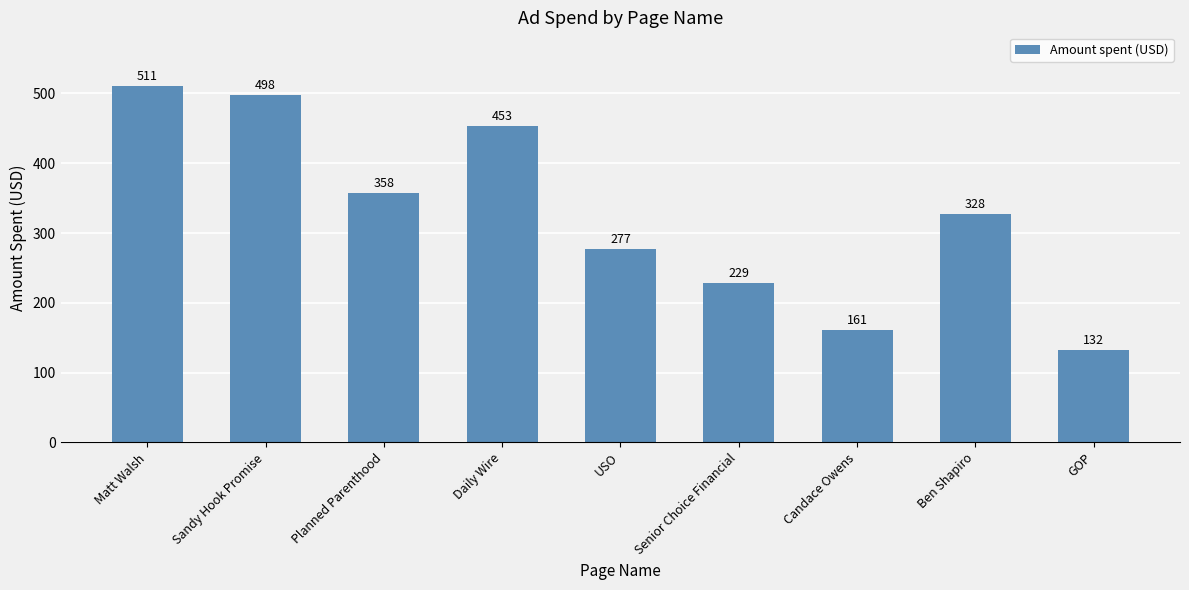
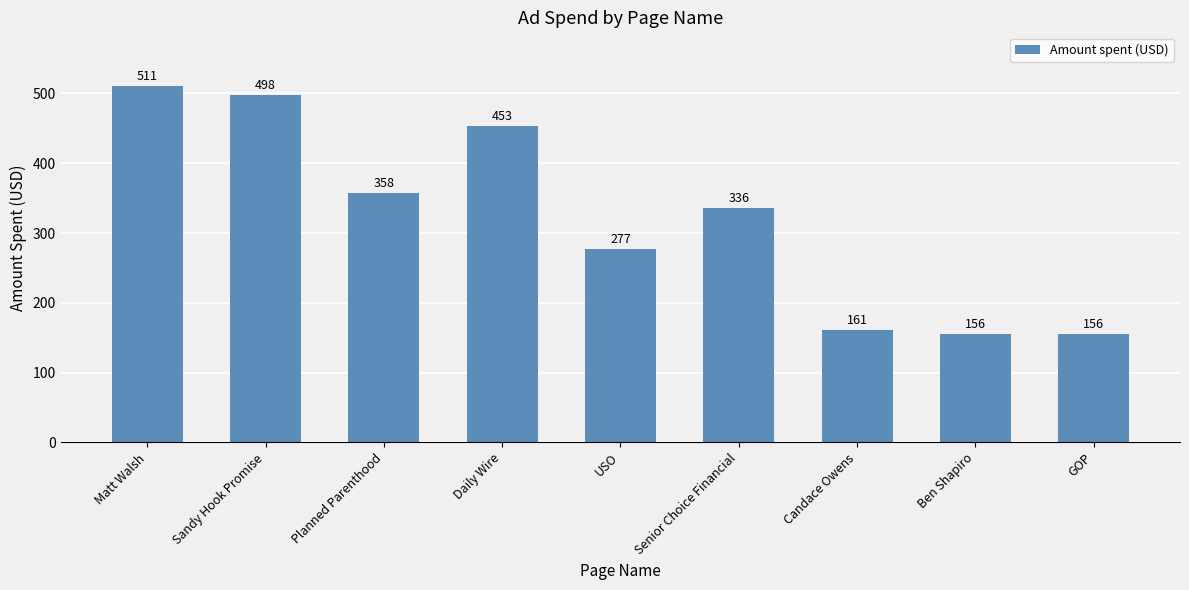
Senior Choice Financial: 229 -> 336
Ben Shapiro: 328 -> 156
GOP: 132 -> 156
